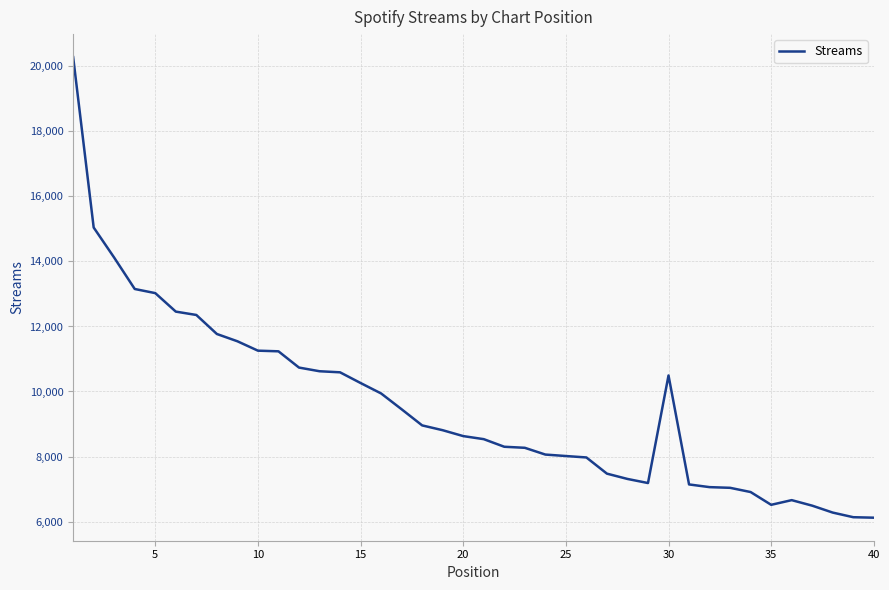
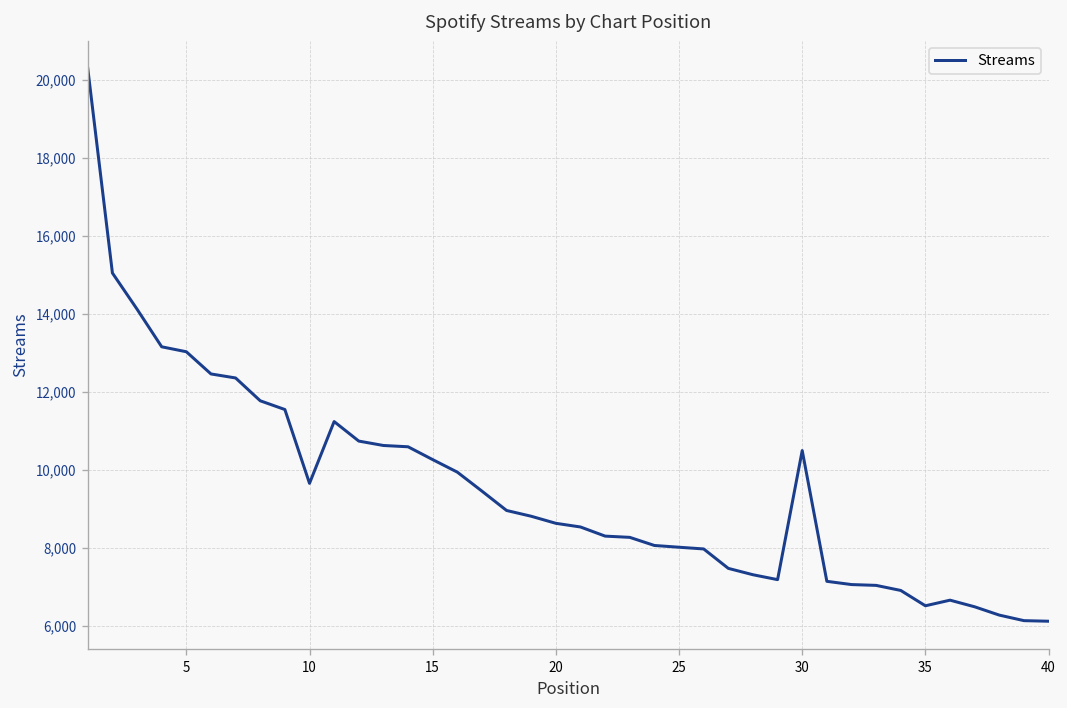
10: 11,300 -> 9,700
